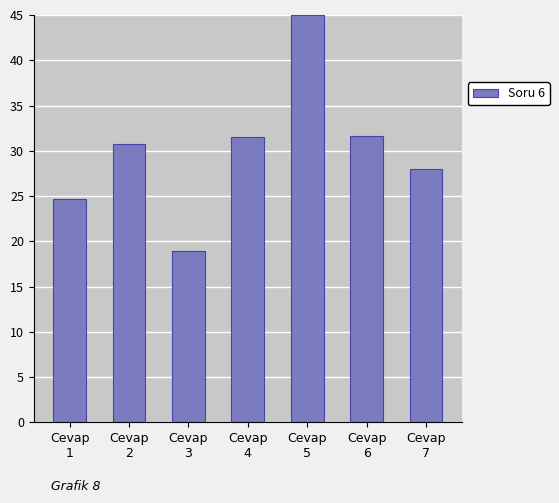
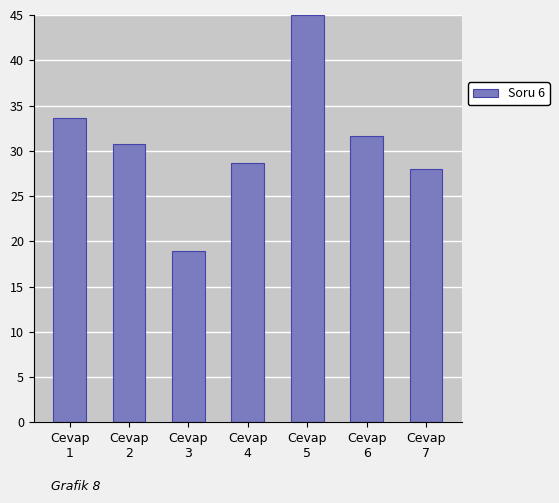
Cevap 1: 25 -> 34
Cevap 4: 32 -> 29
